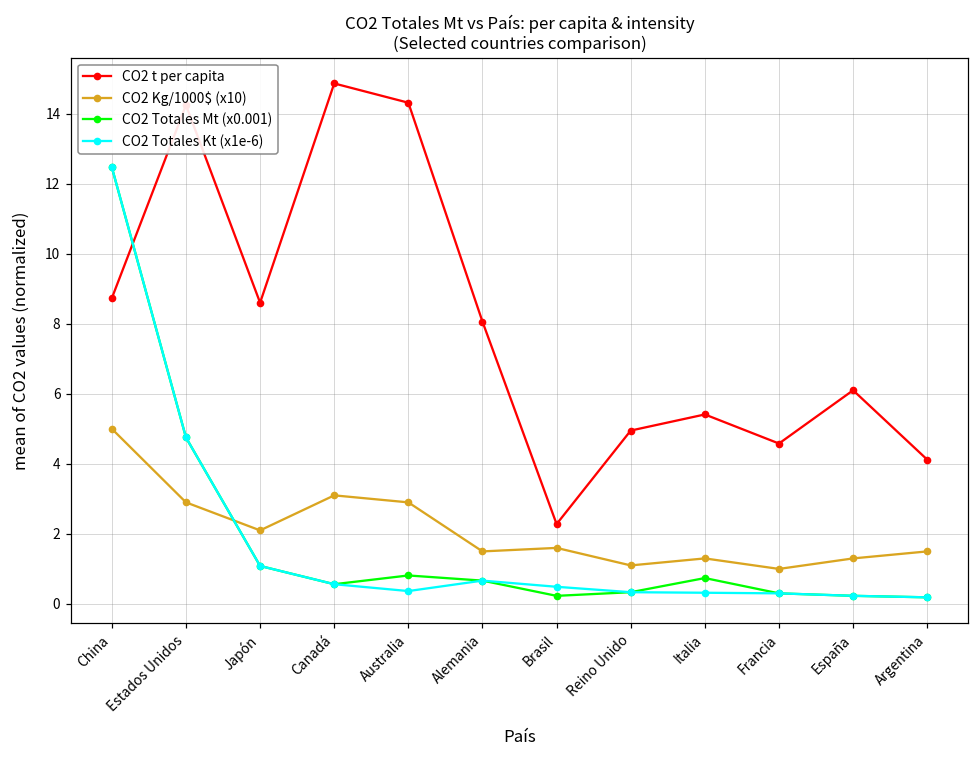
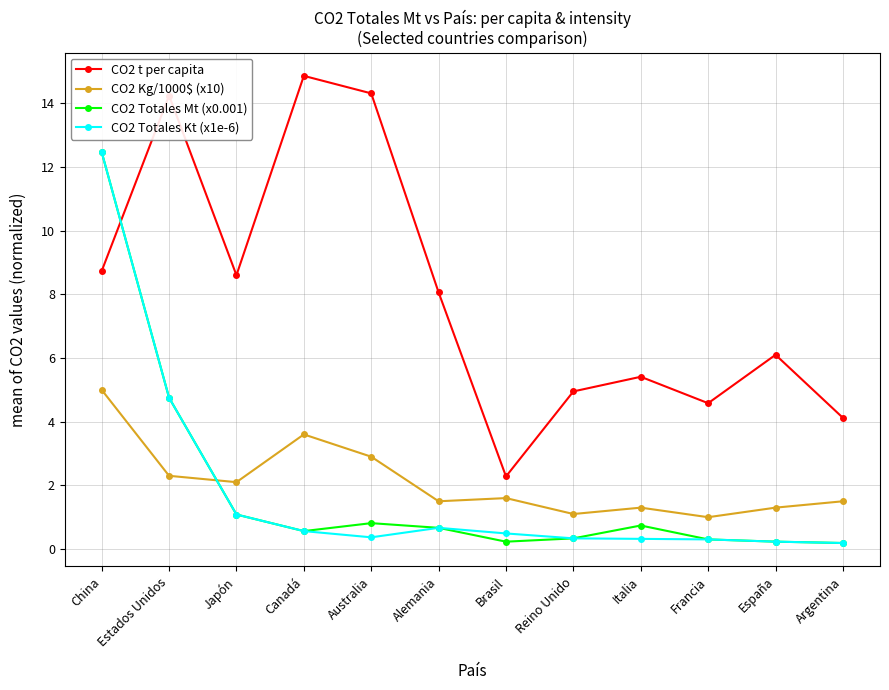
CO2 Kg/1000$ (x10), Estados Unidos: 2.9 -> 2.3
CO2 Kg/1000$ (x10), Canadá: 3.1 -> 3.6
